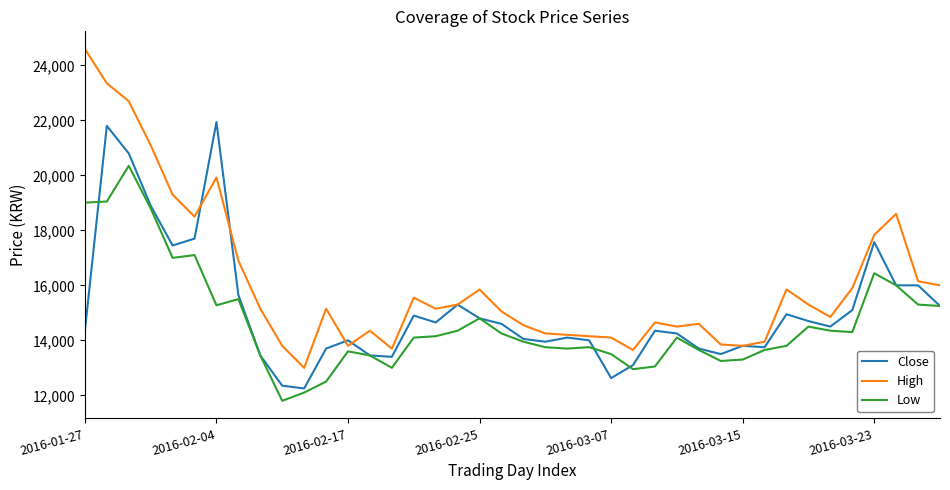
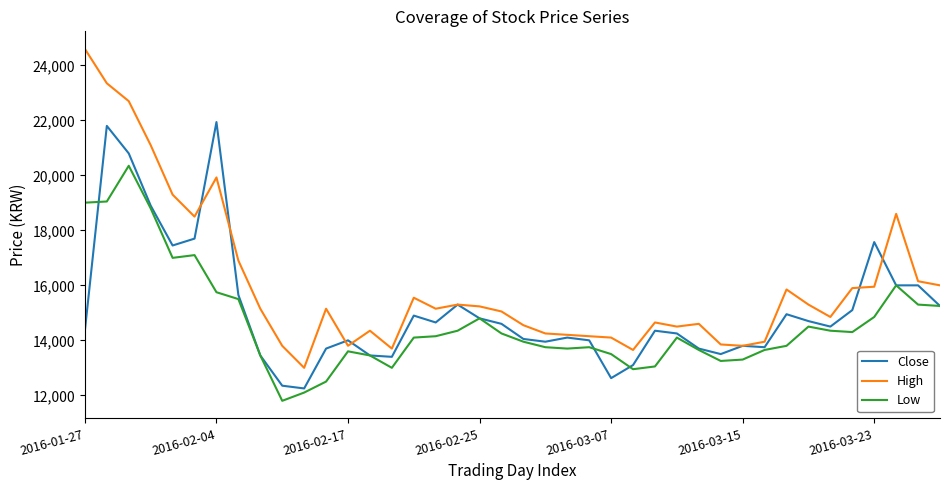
Low, 2016-02-04: 15,300 -> 15,800
High, 2016-02-25: 15,900 -> 15,200
High, 2016-03-23: 17,800 -> 16,000
Low, 2016-03-23: 16,400 -> 14,900
